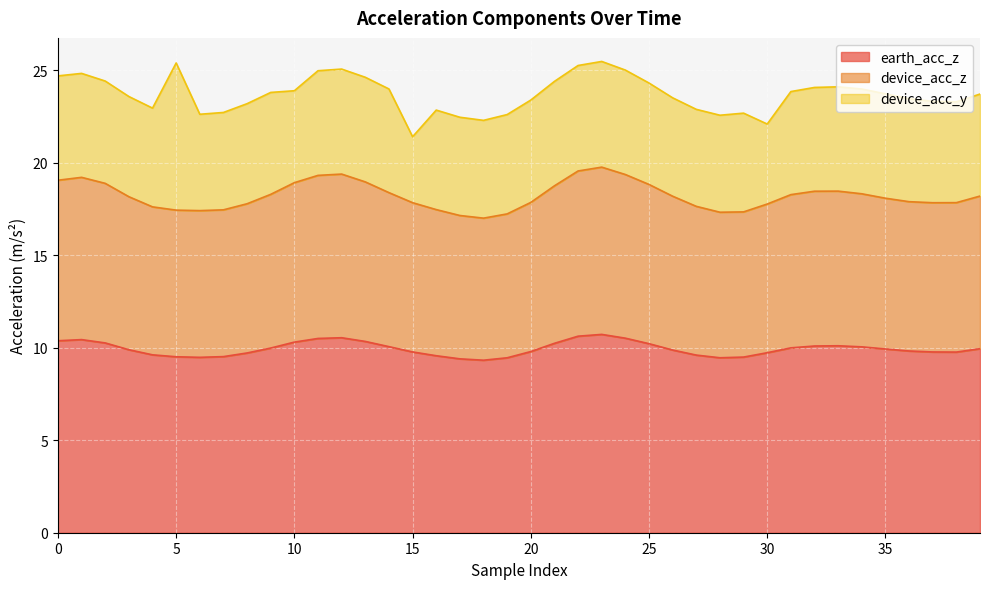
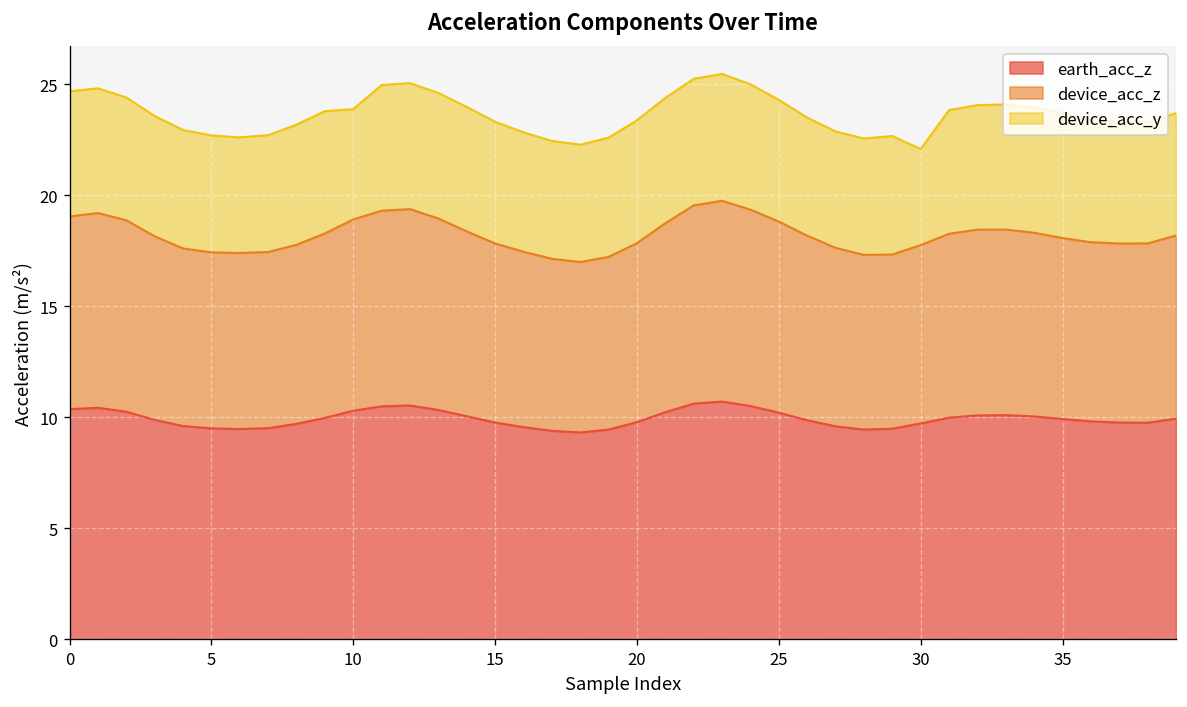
device_acc_y, 5: 8.0 -> 5.3
device_acc_y, 15: 3.6 -> 5.5
